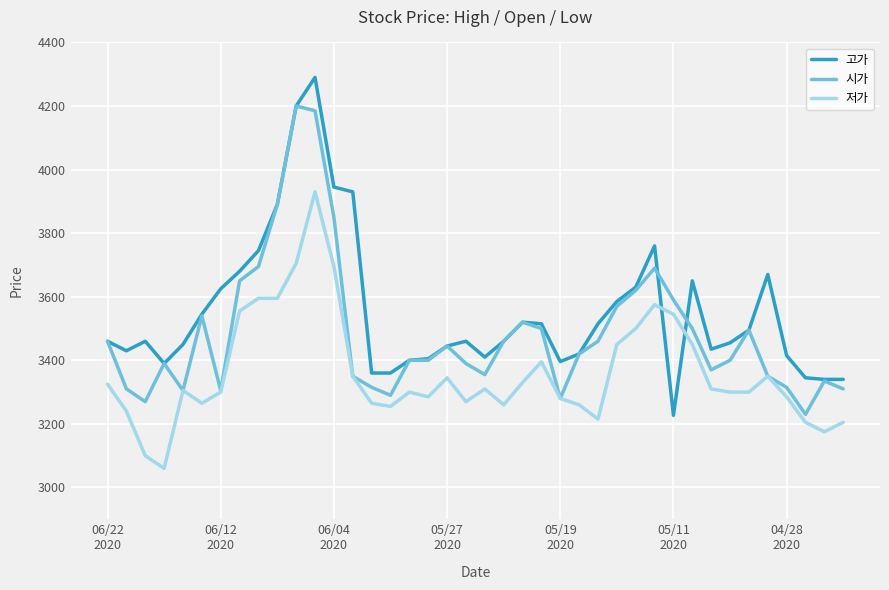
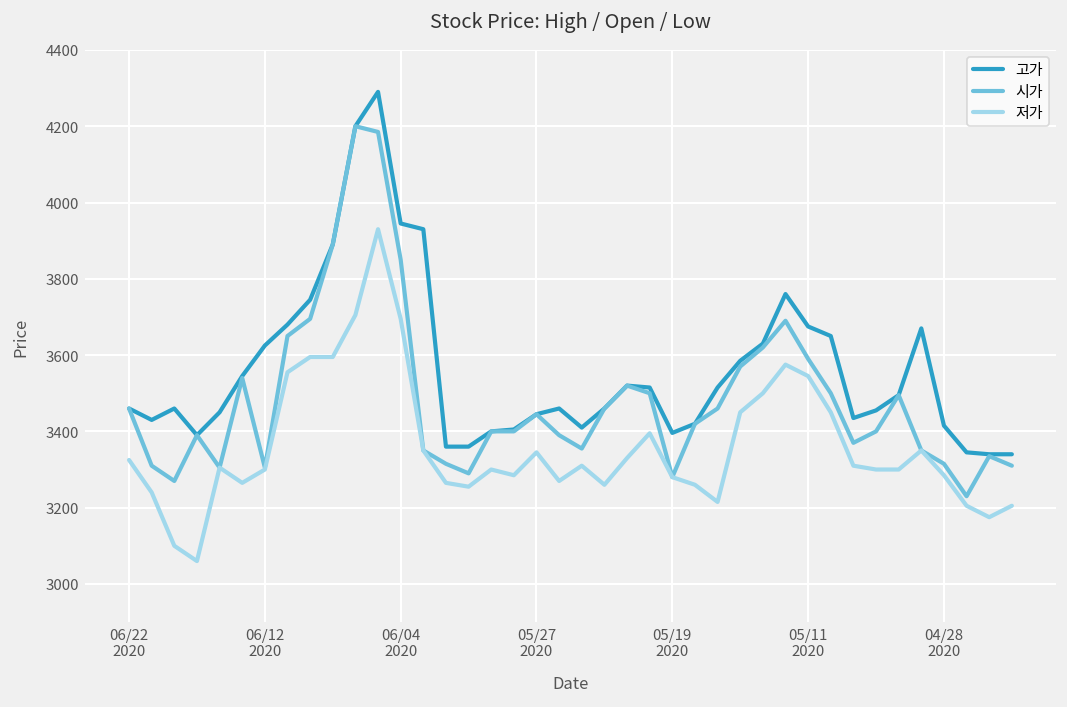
고가, 05/11 2020: 3230 -> 3680
